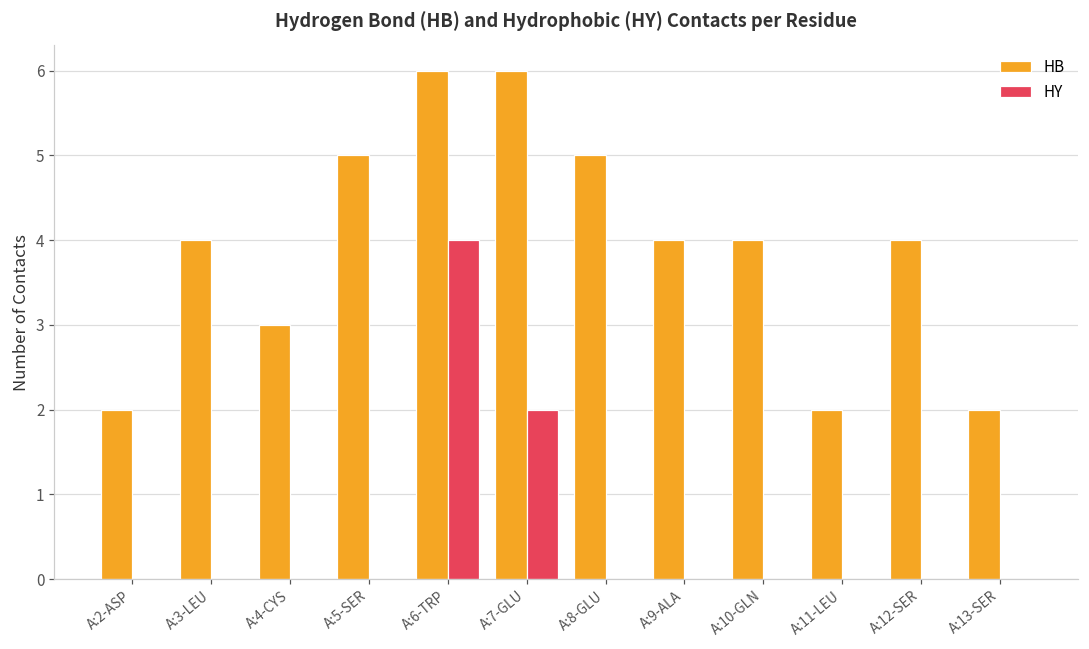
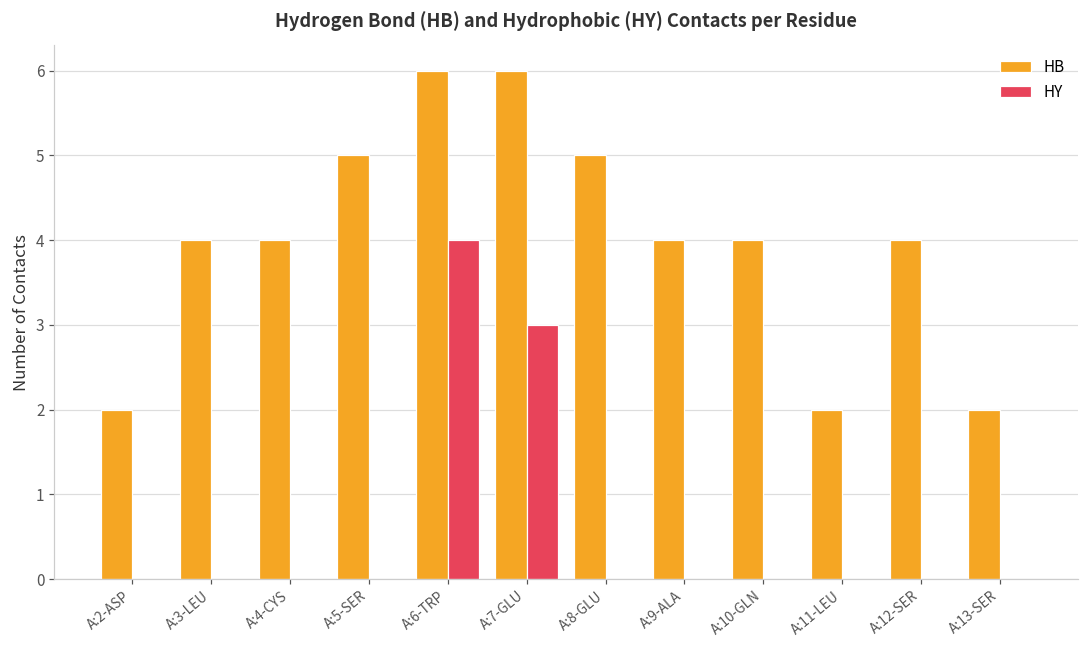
HB, A:4-CYS: 3 -> 4
HY, A:7-GLU: 2 -> 3
